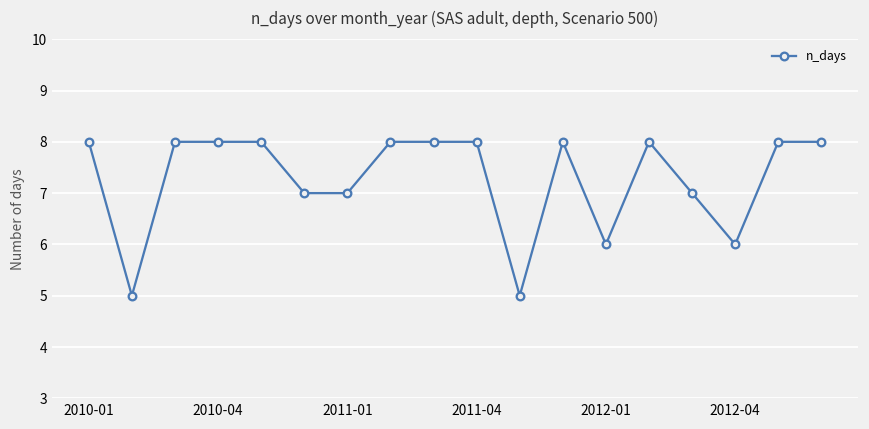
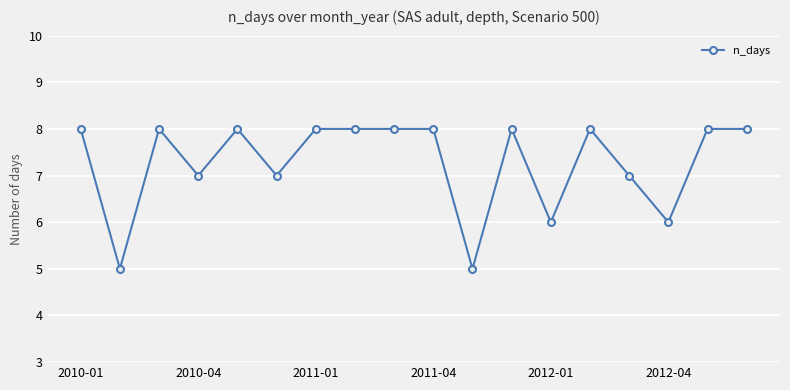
2010-04: 8 -> 7
2011-01: 7 -> 8
